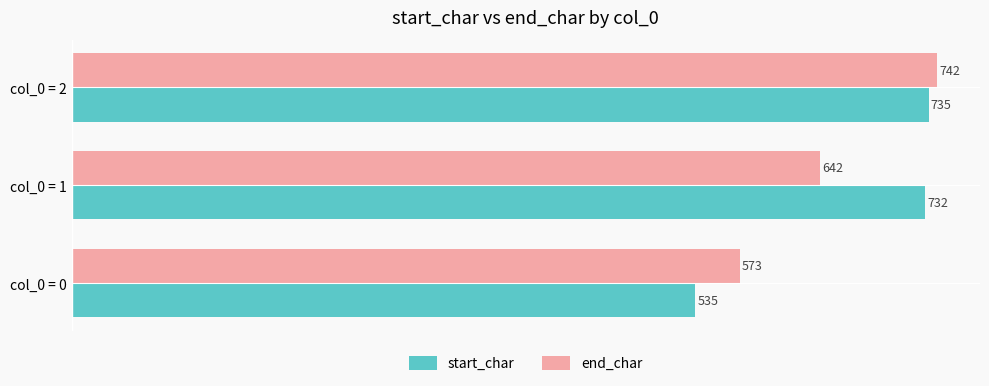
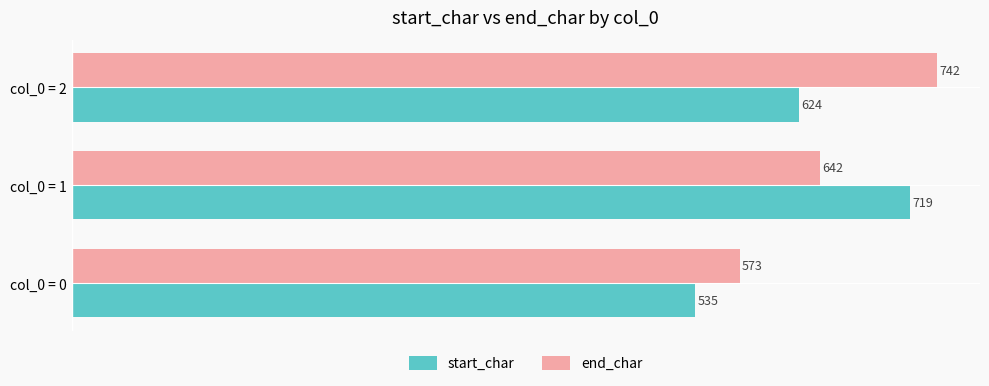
start_char, col_0 = 2: 735 -> 624
start_char, col_0 = 1: 732 -> 719
